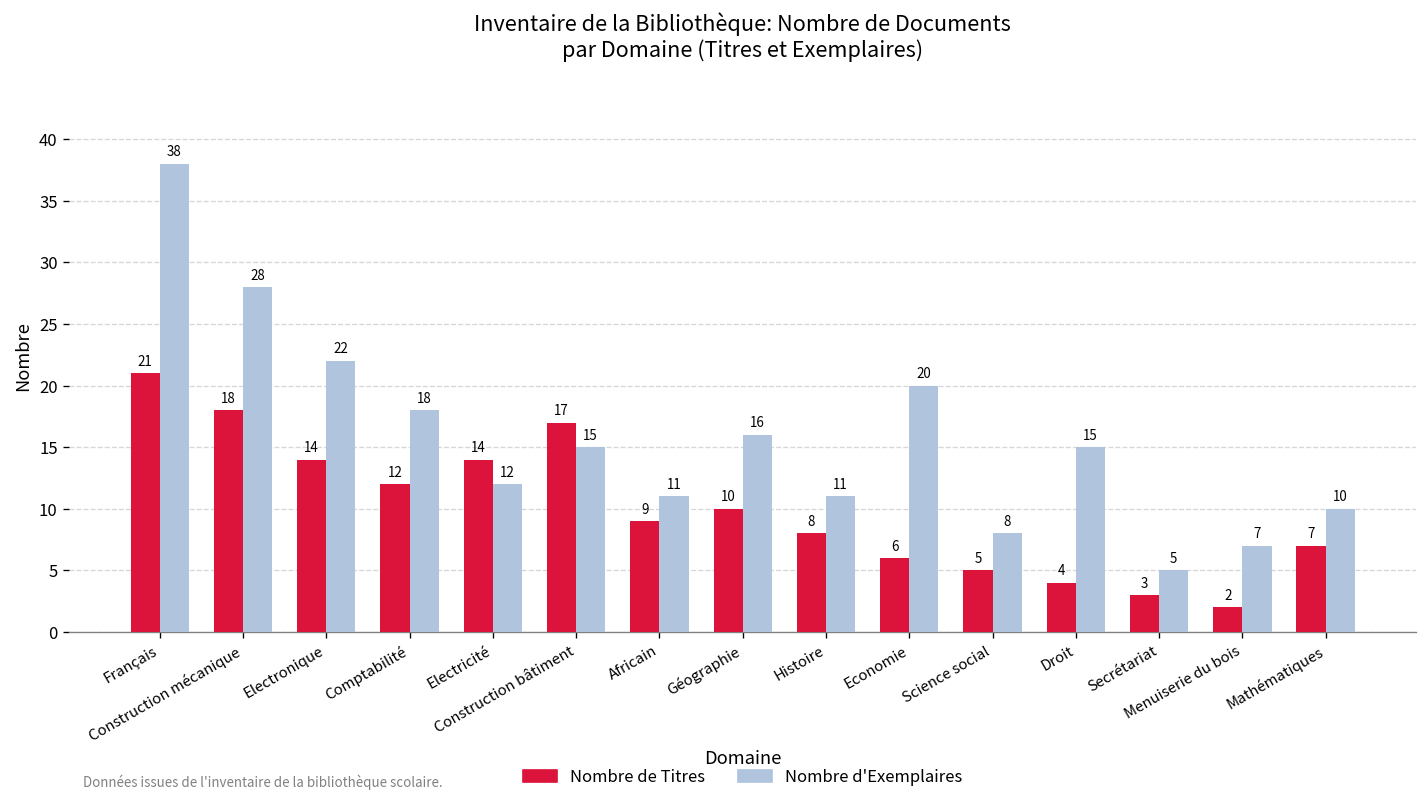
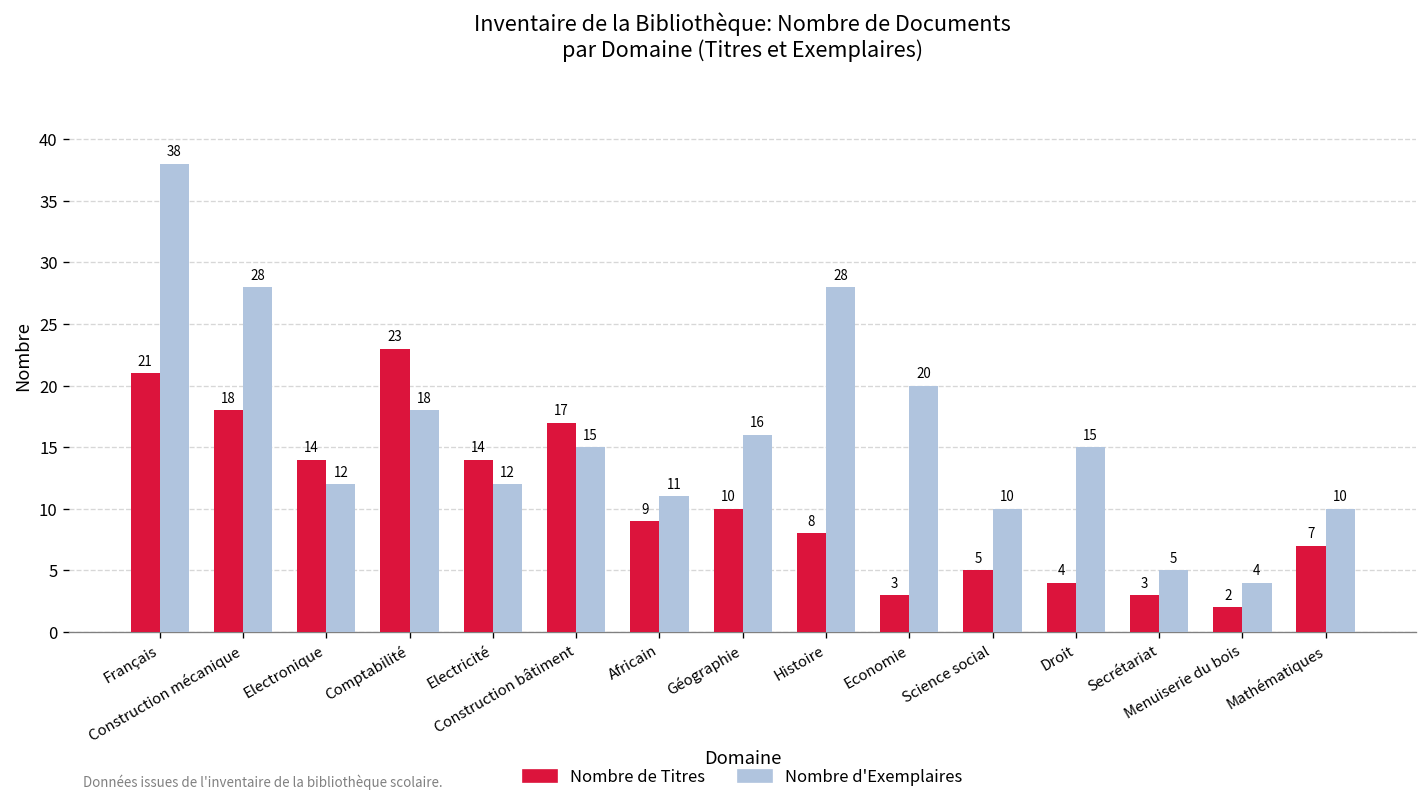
Nombre d'Exemplaires, Electronique: 22 -> 12
Nombre de Titres, Comptabilité: 12 -> 23
Nombre d'Exemplaires, Histoire: 11 -> 28
Nombre de Titres, Economie: 6 -> 3
Nombre d'Exemplaires, Science social: 8 -> 10
Nombre d'Exemplaires, Menuiserie du bois: 7 -> 4
